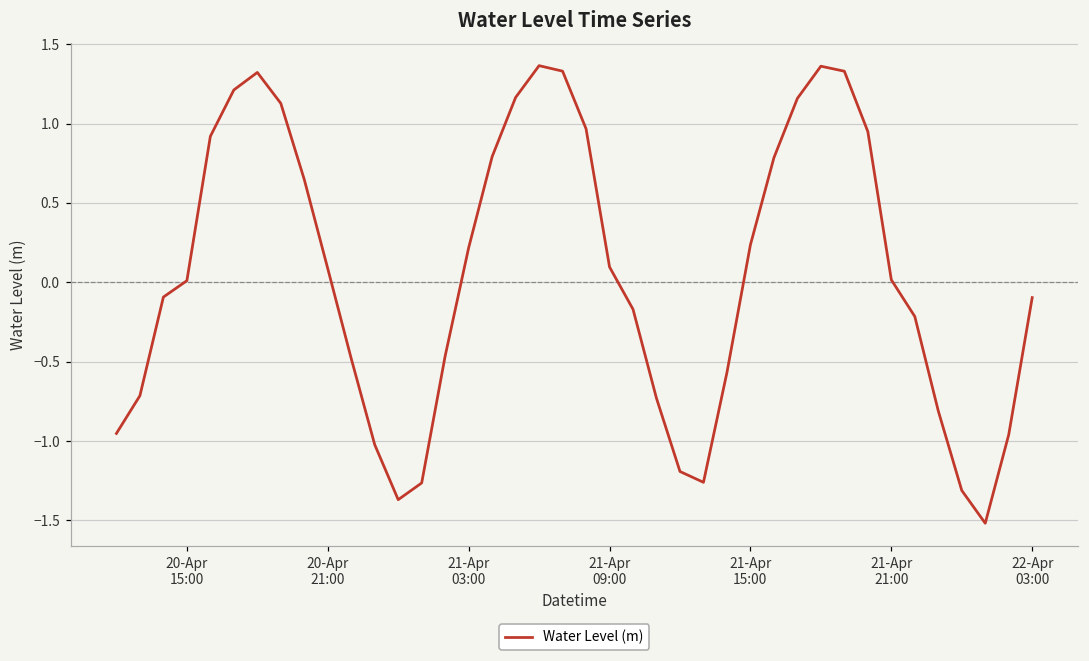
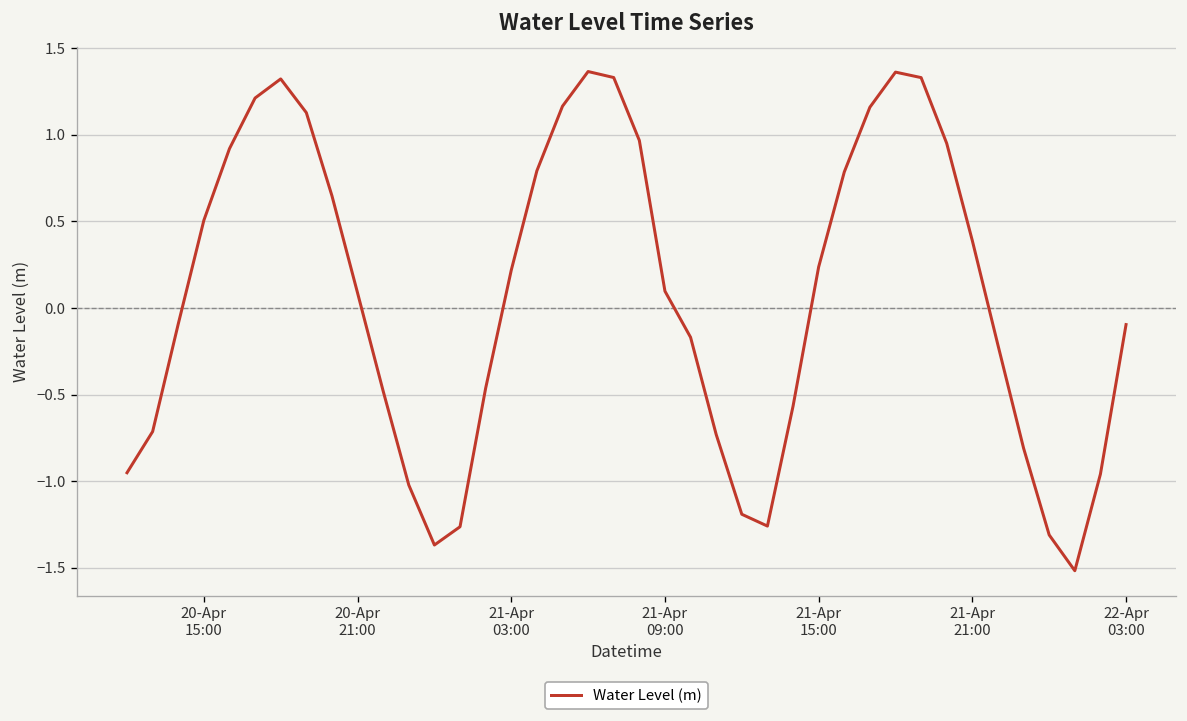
20-Apr 15:00: 0.01 -> 0.51
21-Apr 21:00: 0.02 -> 0.39
